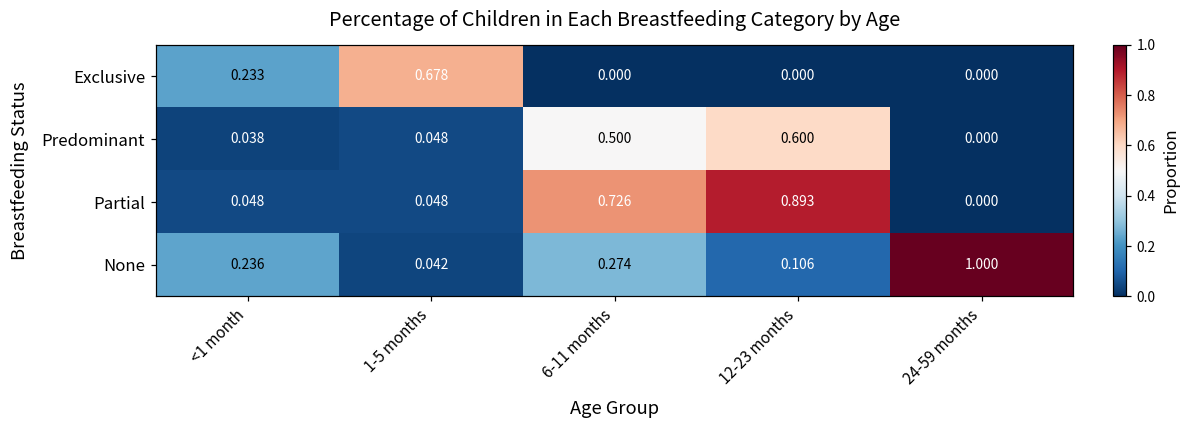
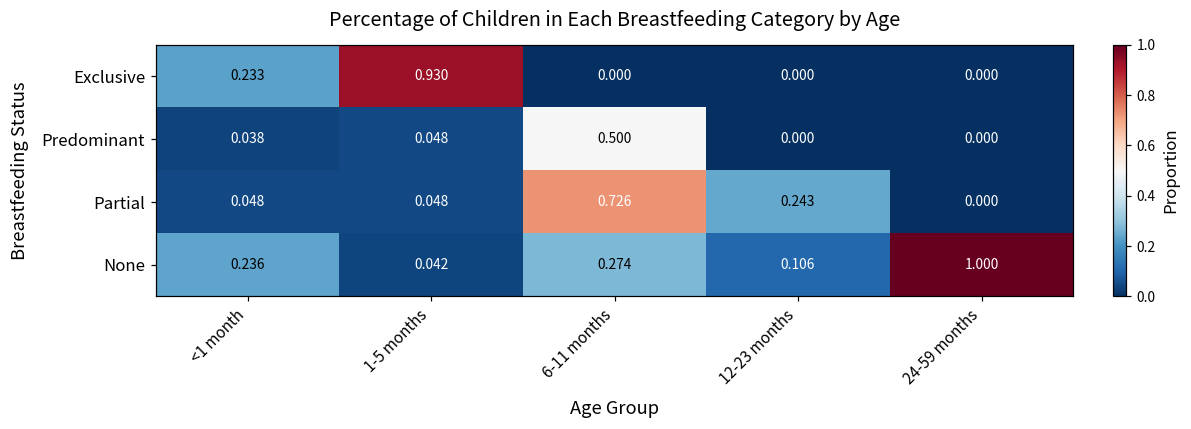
Exclusive, 1-5 months: 0.678 -> 0.930
Predominant, 12-23 months: 0.600 -> 0.000
Partial, 12-23 months: 0.893 -> 0.243
